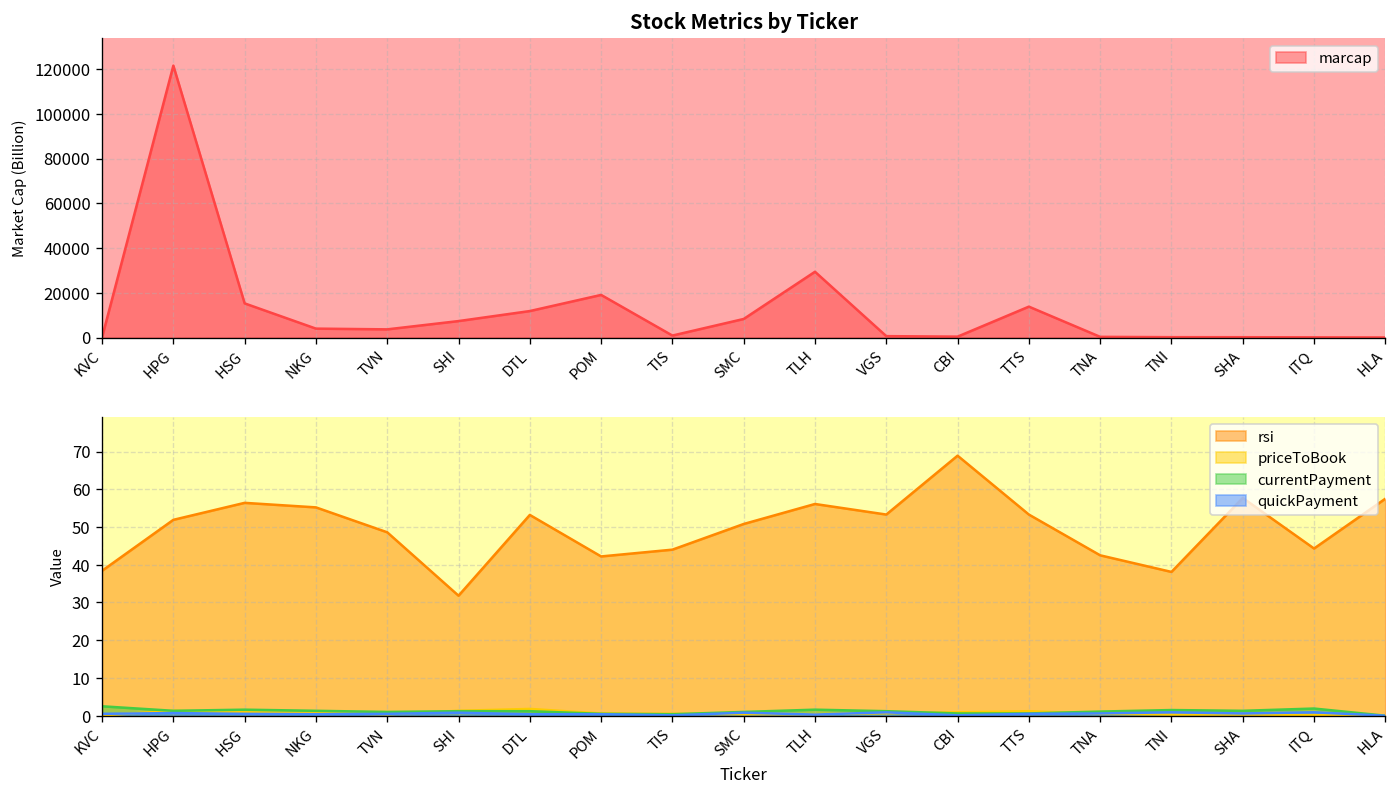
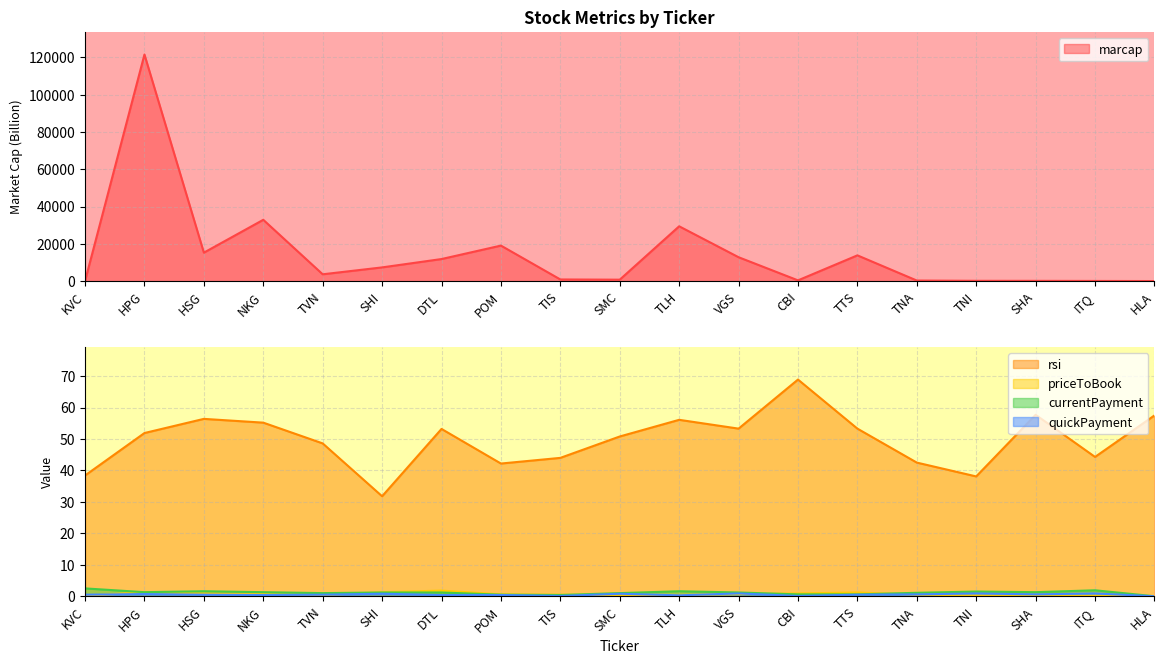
Stock Metrics by Ticker, NKG: 4000 -> 33000
Stock Metrics by Ticker, SMC: 8000 -> 1000
Stock Metrics by Ticker, VGS: 1000 -> 13000
